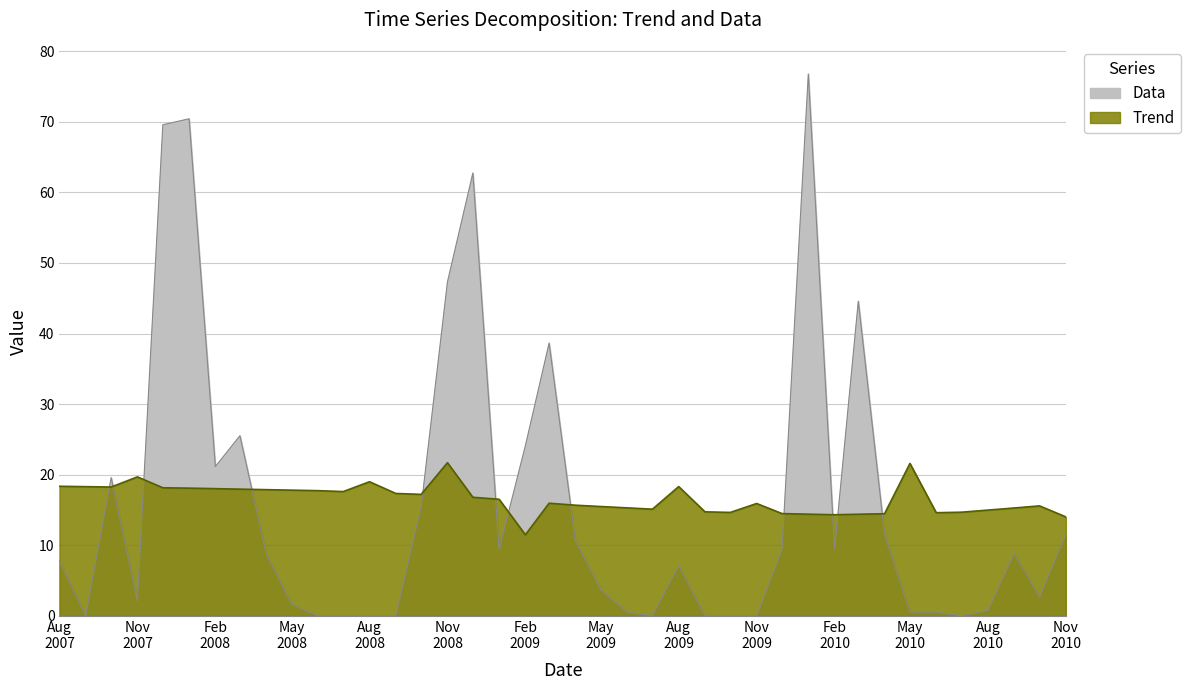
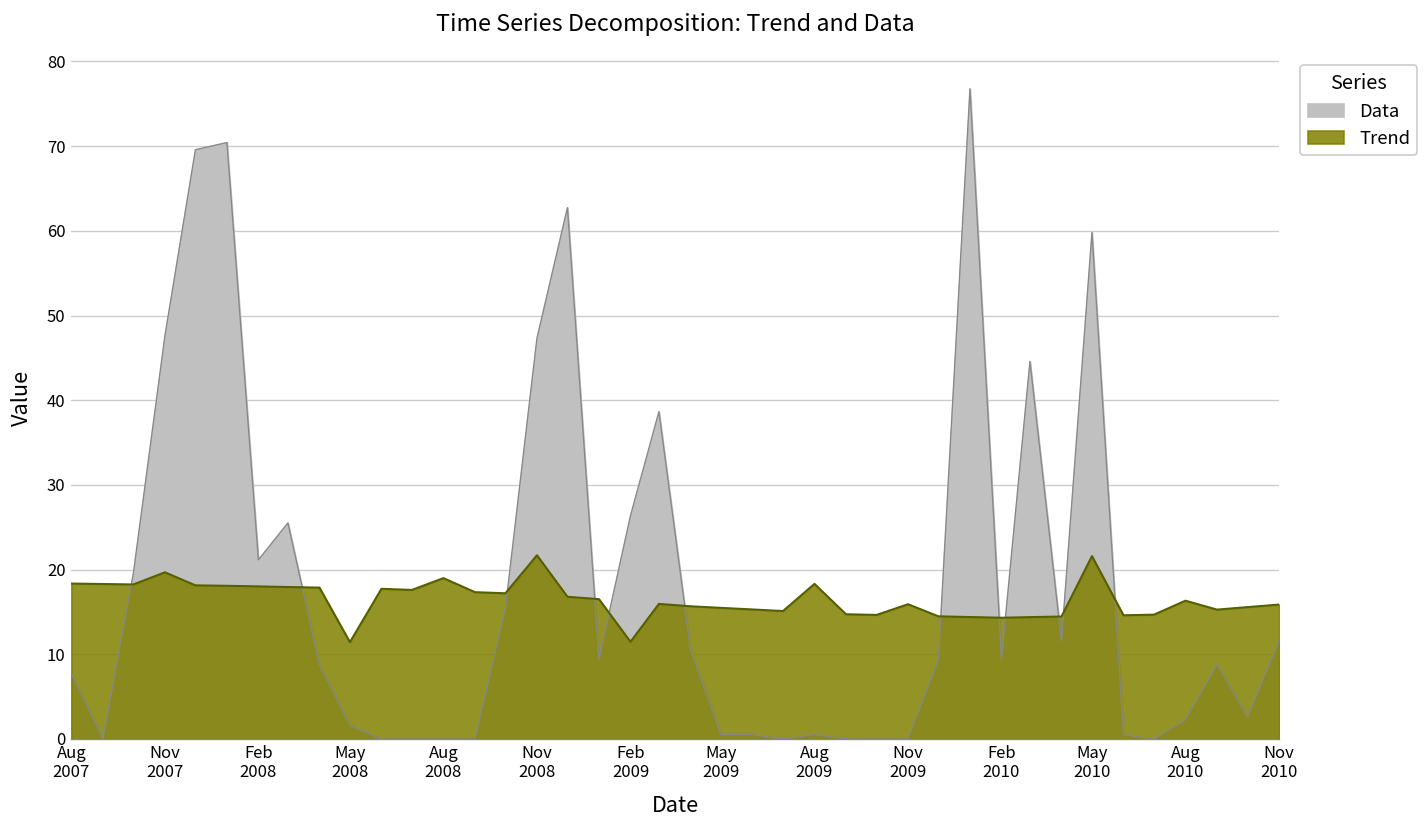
Data, Nov 2007: 2 -> 48
Trend, May 2008: 18 -> 11
Data, Feb 2009: 24 -> 26
Data, May 2009: 4 -> 1
Data, Aug 2009: 7 -> 1
Data, May 2010: 1 -> 60
Data, Aug 2010: 1 -> 2
Trend, Aug 2010: 15 -> 16
Trend, Nov 2010: 14 -> 16
